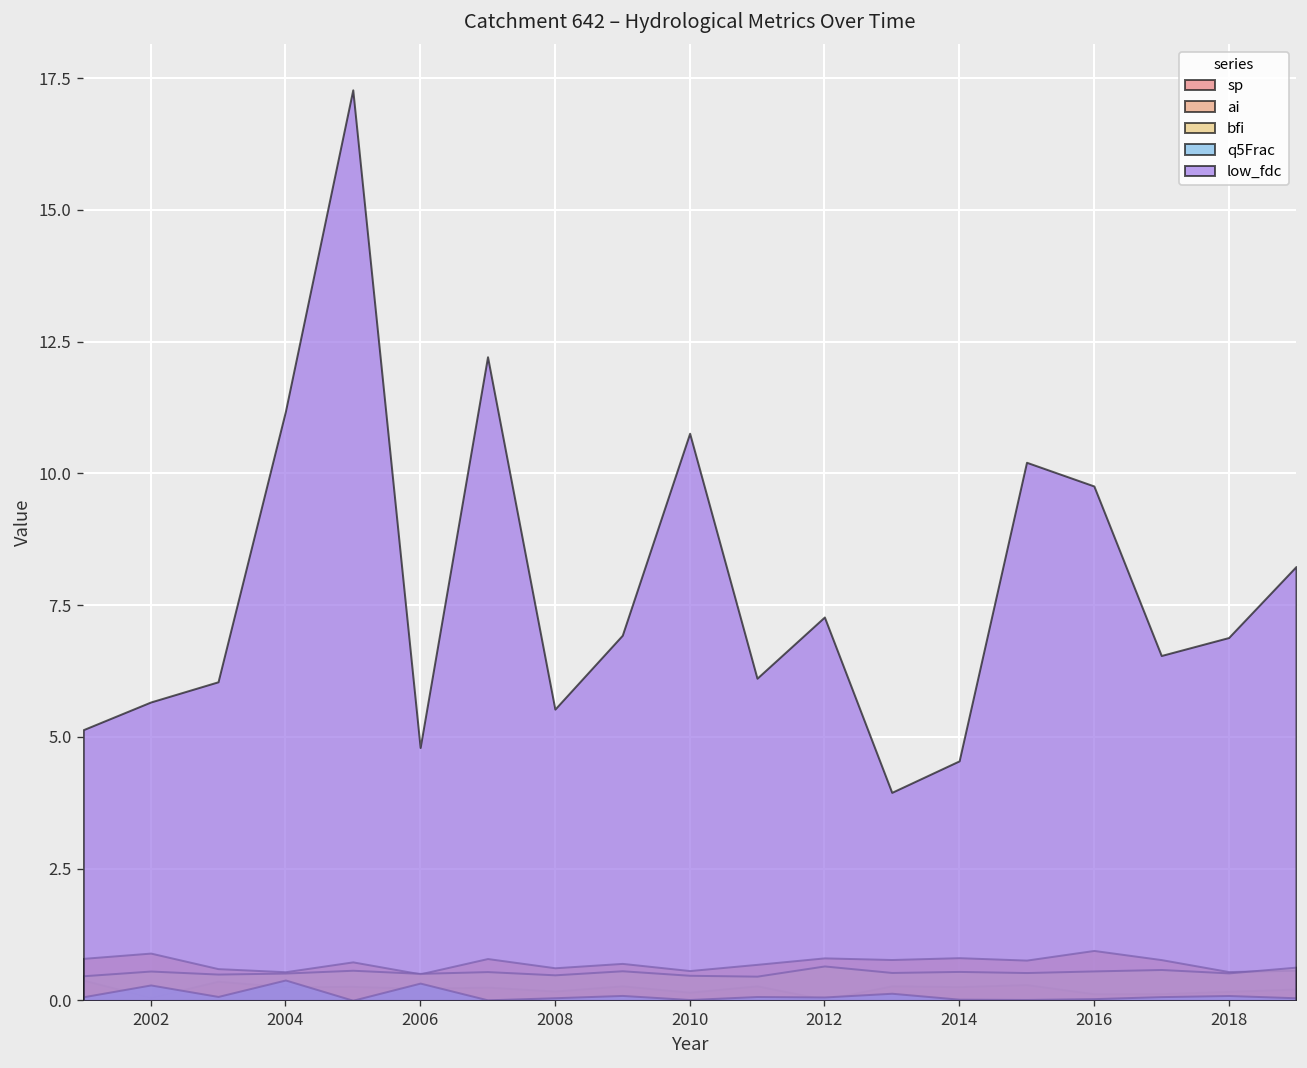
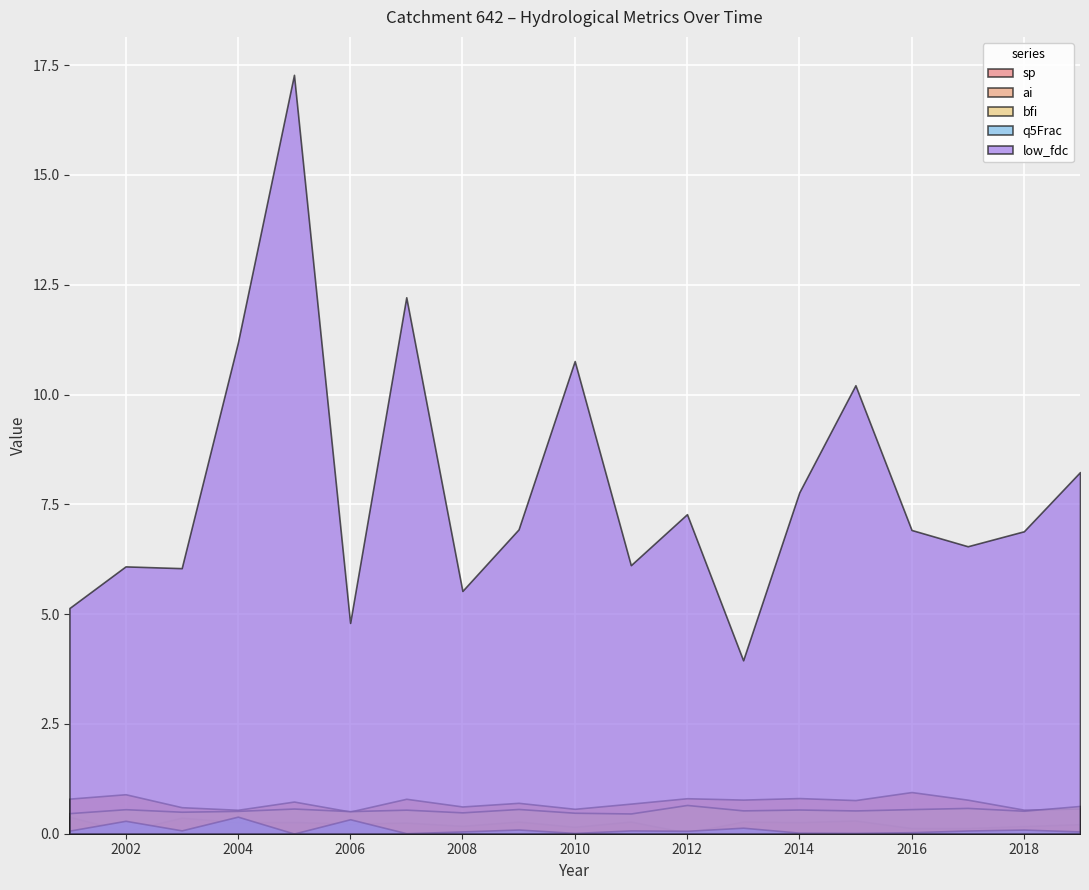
low_fdc, 2002: 5.7 -> 6.1
low_fdc, 2014: 4.5 -> 7.8
low_fdc, 2016: 9.8 -> 6.9
